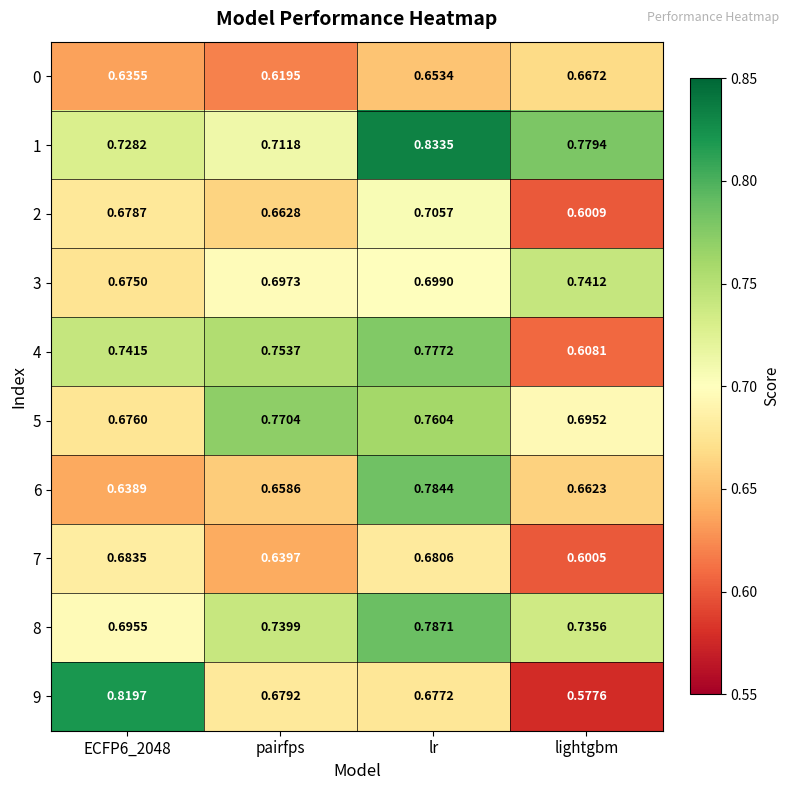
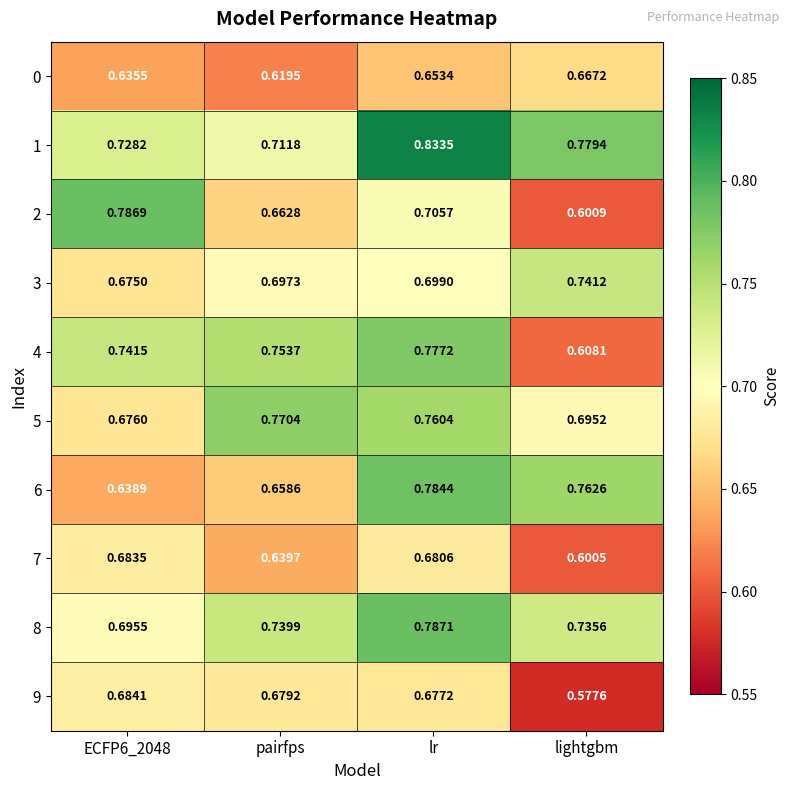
2, ECFP6_2048: 0.6787 -> 0.7869
6, lightgbm: 0.6623 -> 0.7626
9, ECFP6_2048: 0.8197 -> 0.6841
